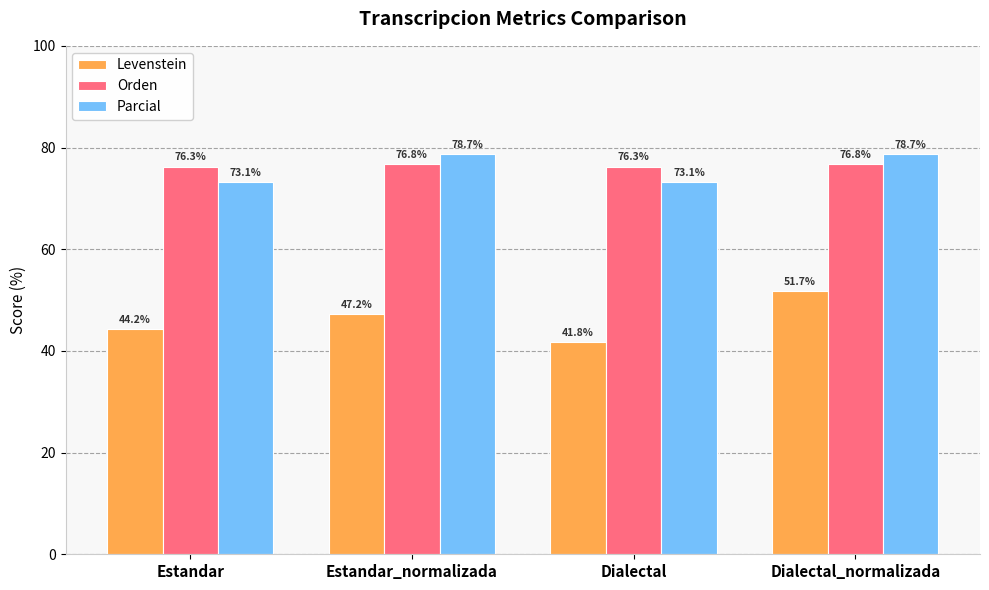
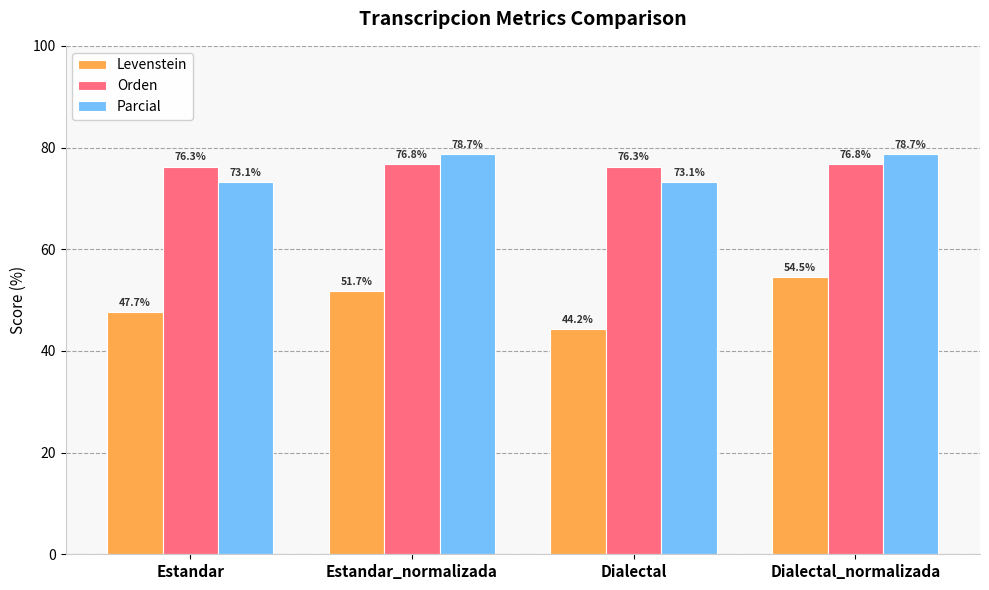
Levenstein, Estandar: 44.2% -> 47.7%
Levenstein, Estandar_normalizada: 47.2% -> 51.7%
Levenstein, Dialectal: 41.8% -> 44.2%
Levenstein, Dialectal_normalizada: 51.7% -> 54.5%
